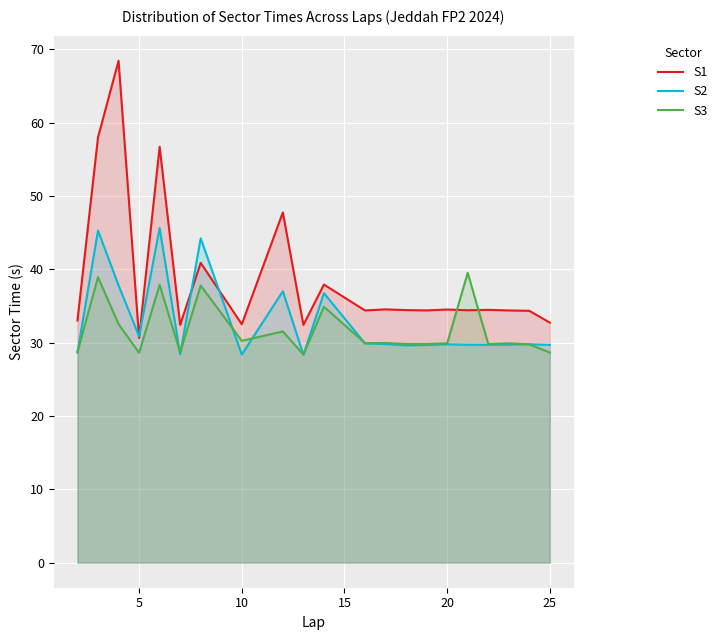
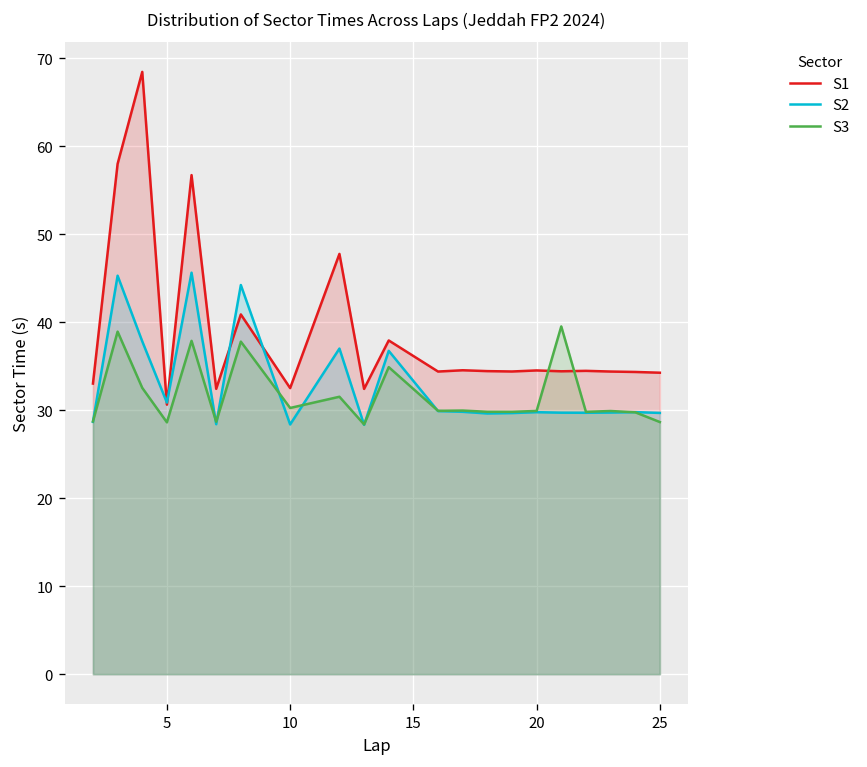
S1, 25: 33 -> 34
